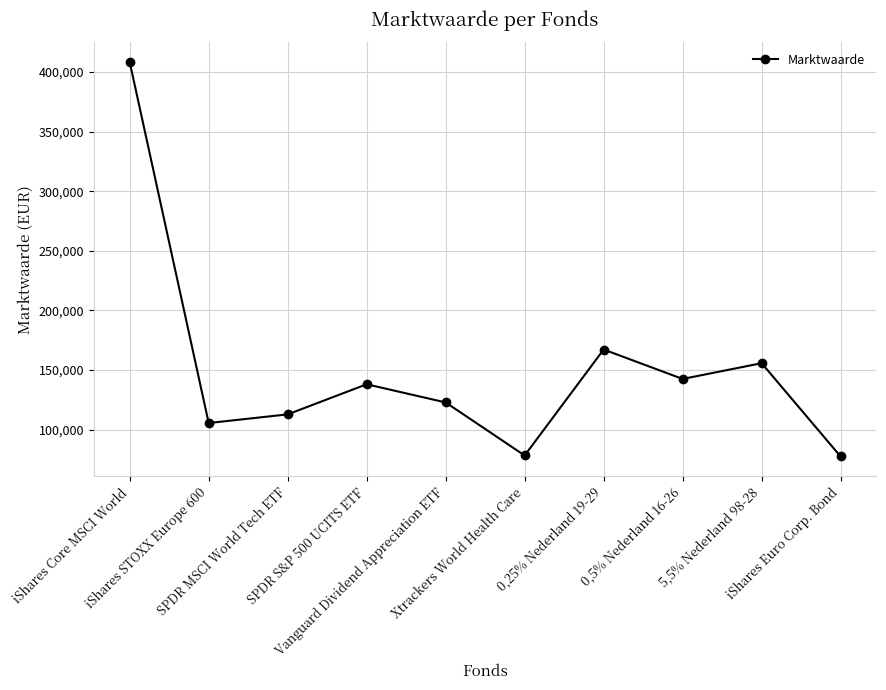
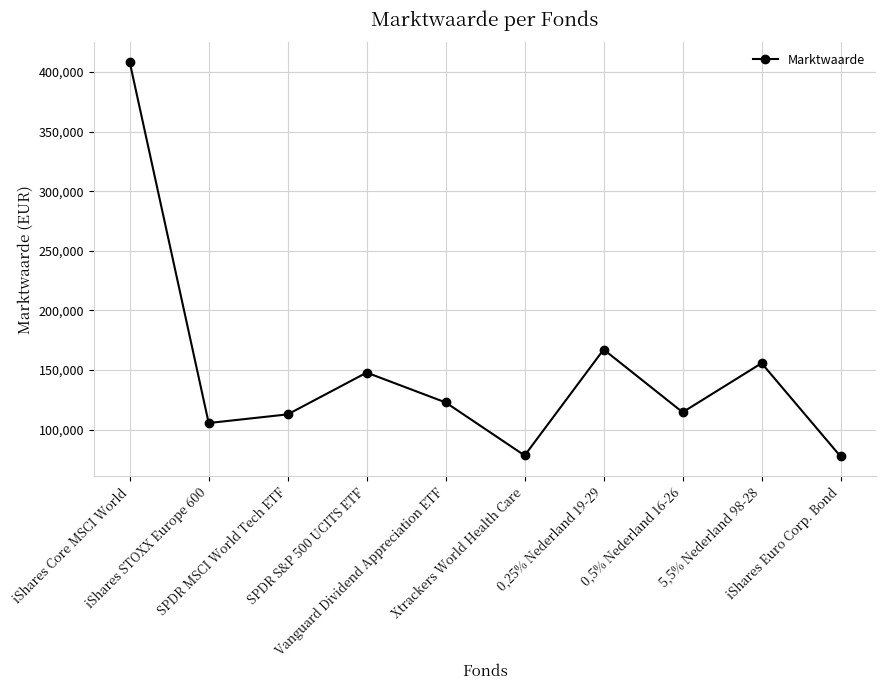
SPDR S&P 500 UCITS ETF: 138,000 -> 148,000
0,5% Nederland 16-26: 143,000 -> 115,000
